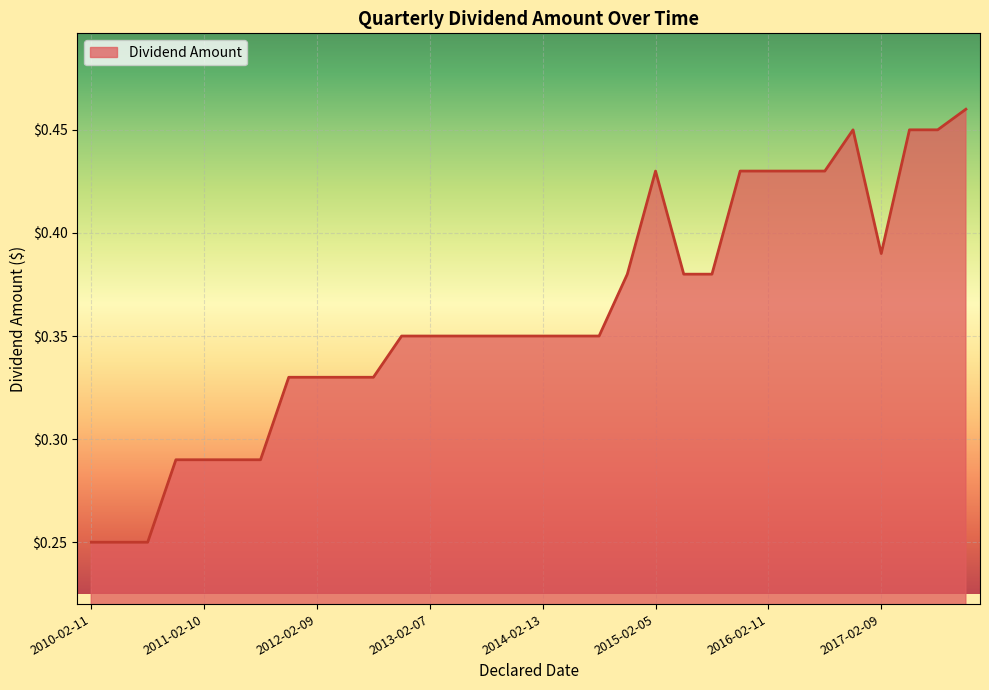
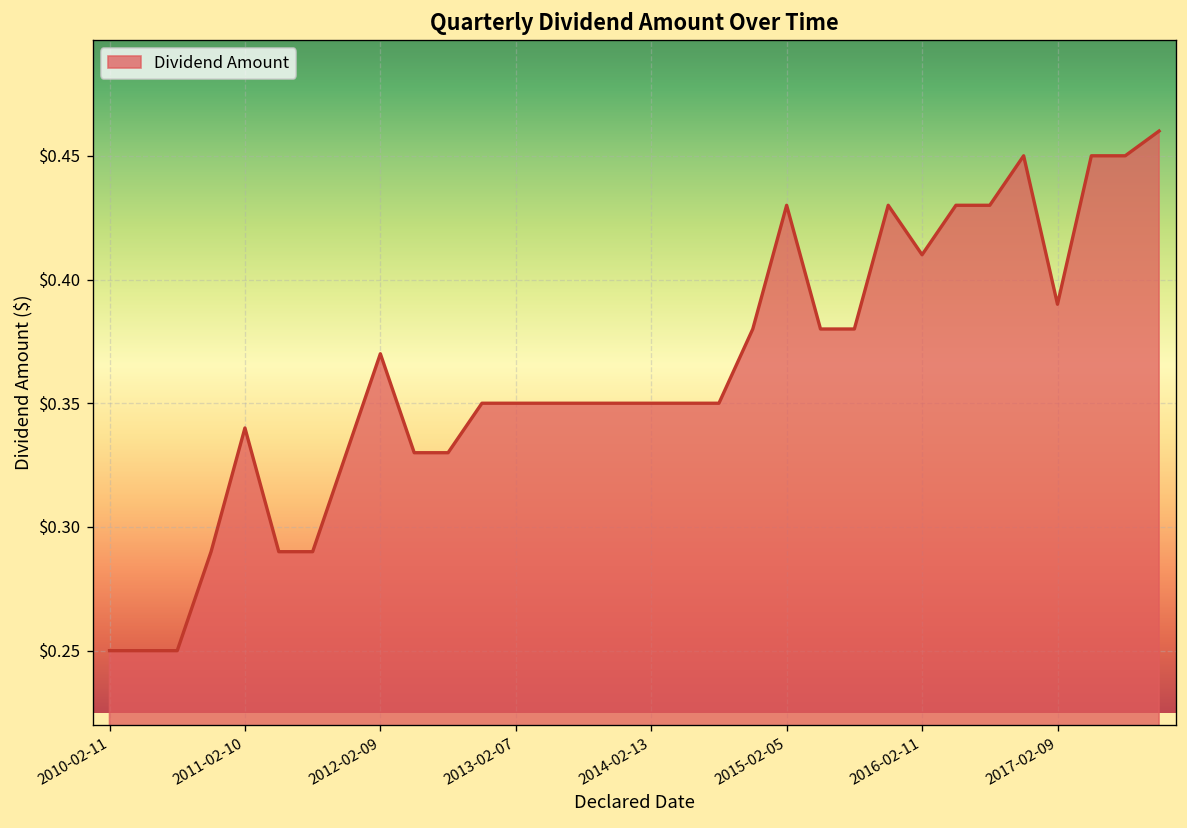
2011-02-10: $0.29 -> $0.34
2012-02-09: $0.33 -> $0.37
2016-02-11: $0.43 -> $0.41
